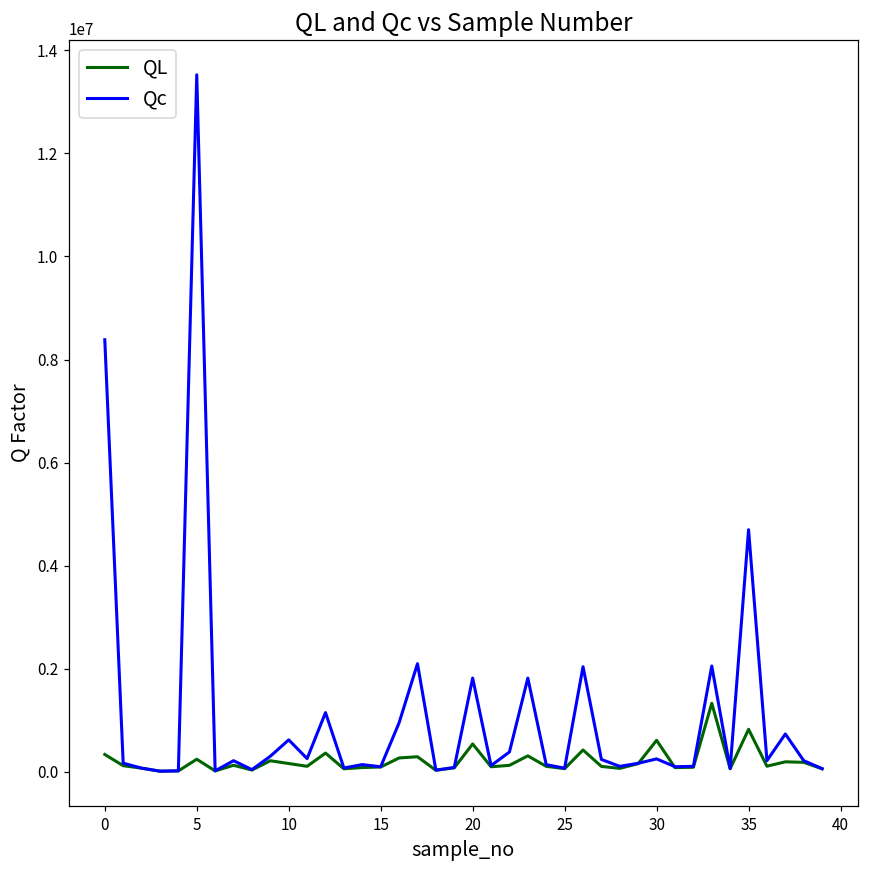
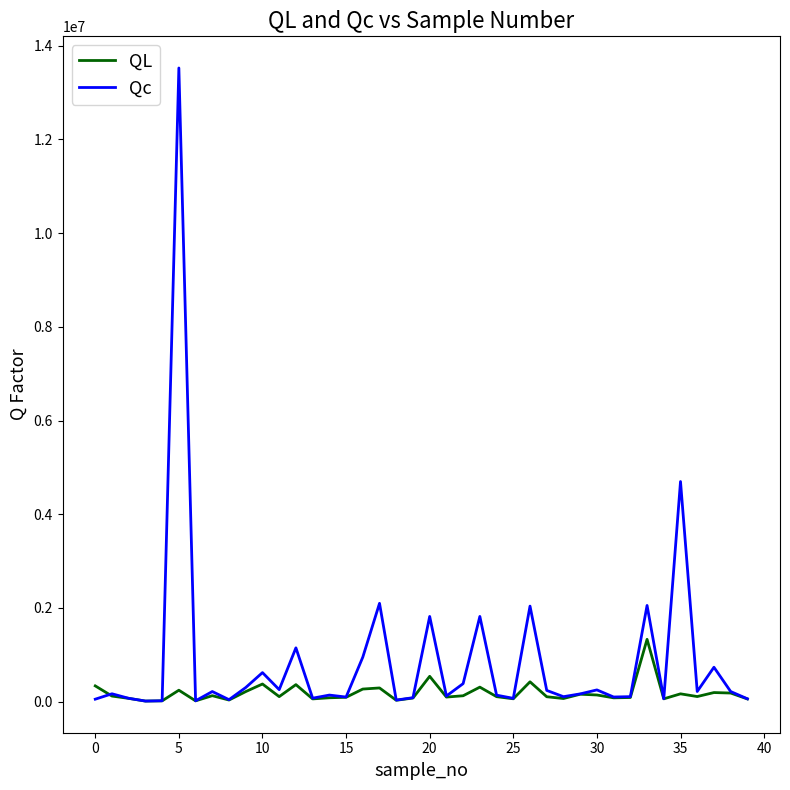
Qc, 0: 8400000 -> 100000
QL, 10: 200000 -> 400000
QL, 30: 600000 -> 100000
QL, 35: 800000 -> 200000
